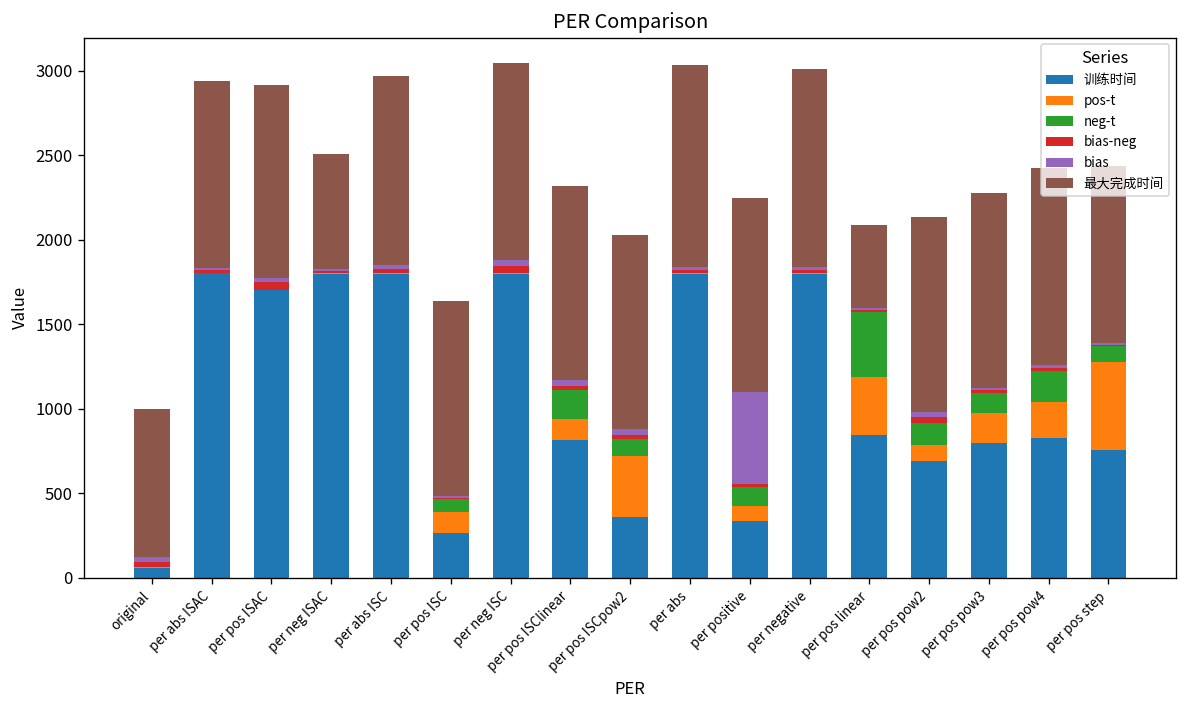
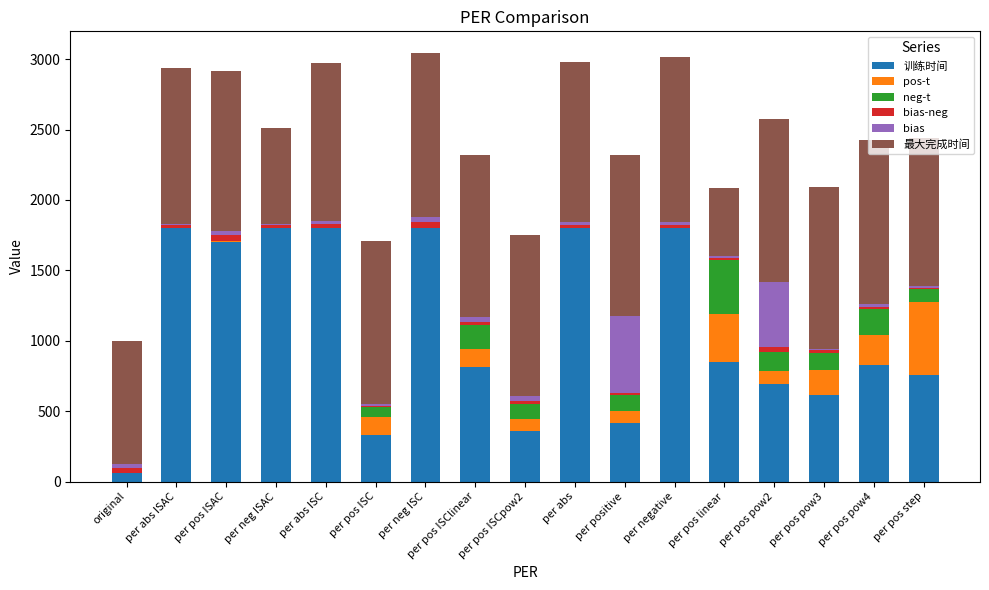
训练时间, per pos ISC: 260 -> 330
pos-t, per pos ISCpow2: 360 -> 80
最大完成时间, per abs: 1200 -> 1140
训练时间, per positive: 340 -> 410
bias, per pos pow2: 30 -> 470
训练时间, per pos pow3: 800 -> 620
